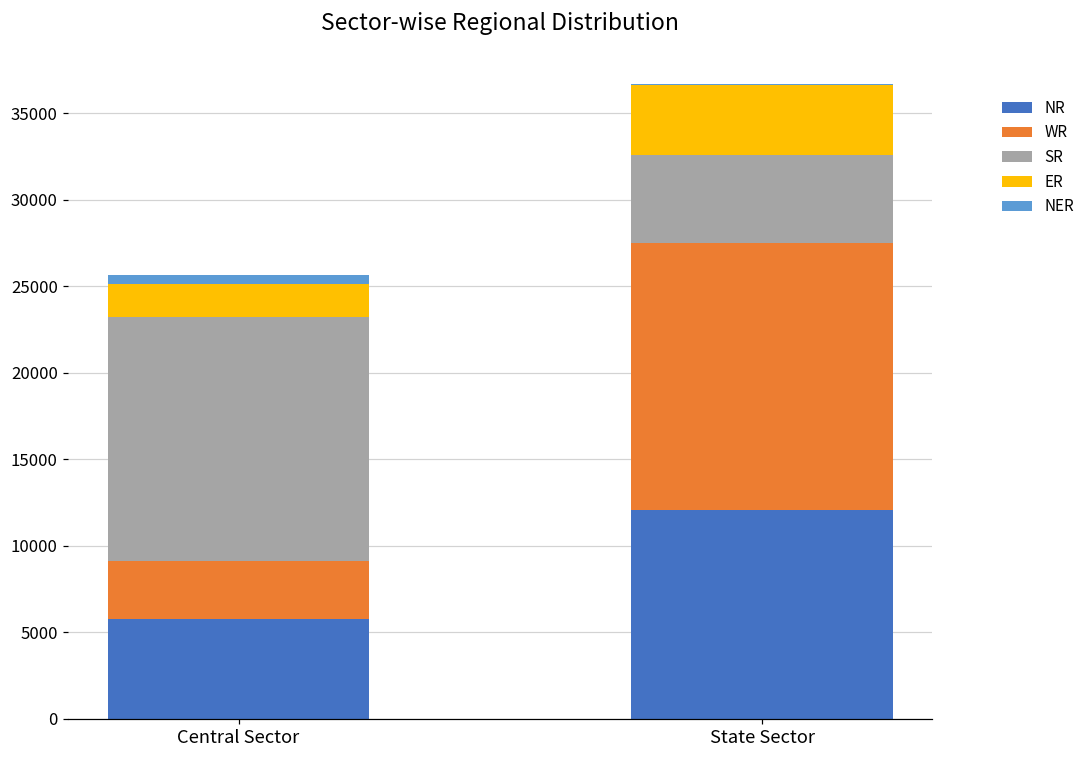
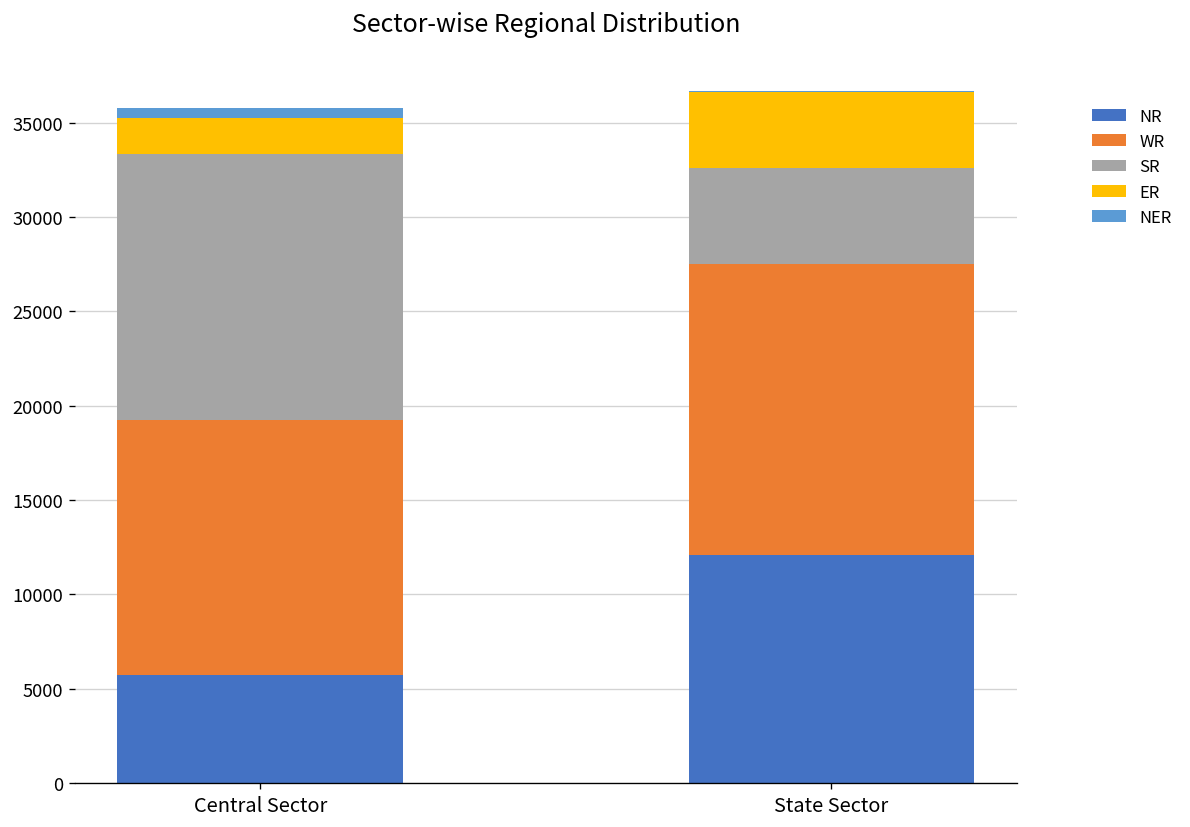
WR, Central Sector: 3400 -> 13500
